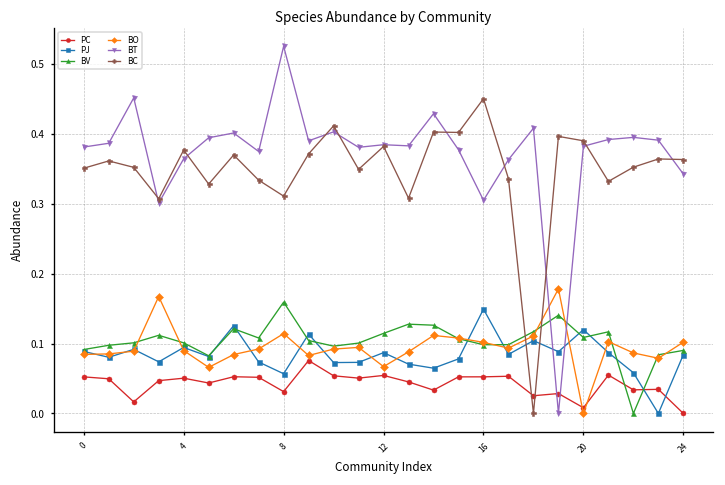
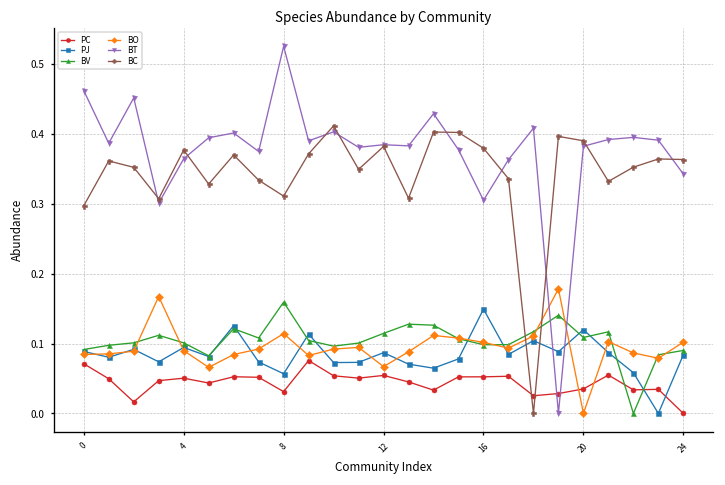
PC, 0: 0.05 -> 0.07
BT, 0: 0.38 -> 0.46
BC, 0: 0.35 -> 0.30
BC, 16: 0.45 -> 0.38
PC, 20: 0.01 -> 0.04
